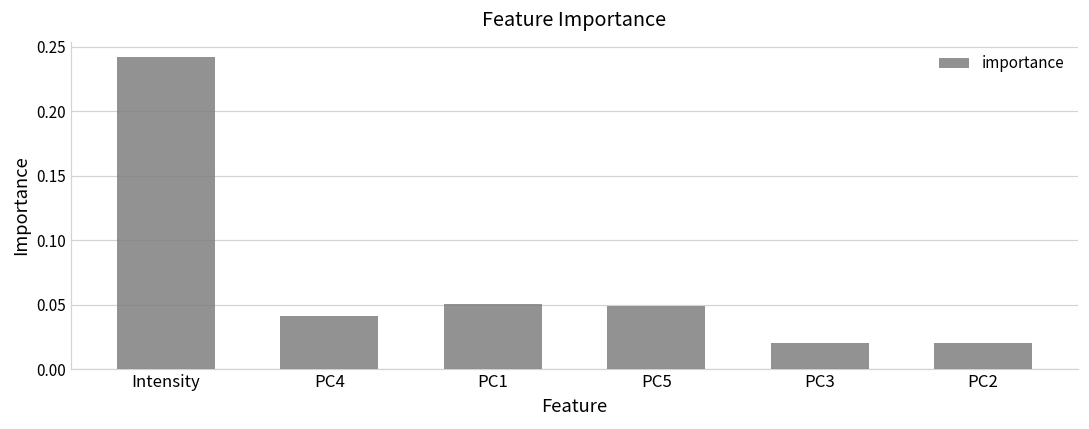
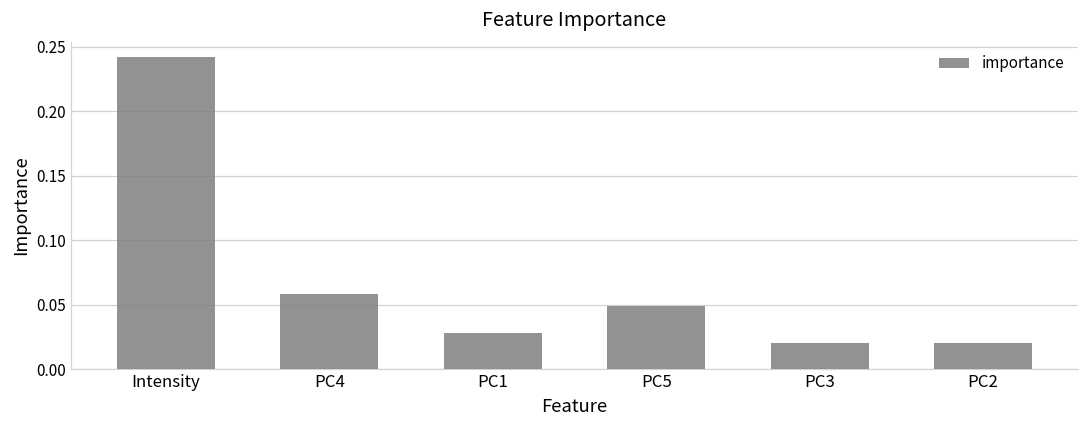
PC4: 0.042 -> 0.058
PC1: 0.051 -> 0.028
